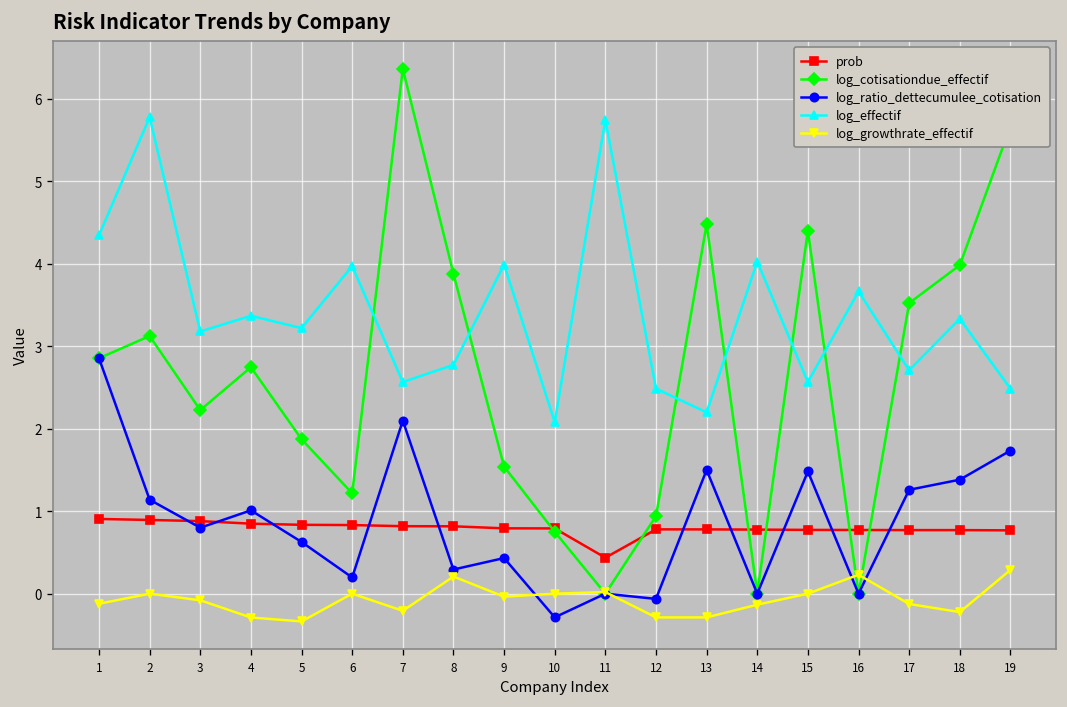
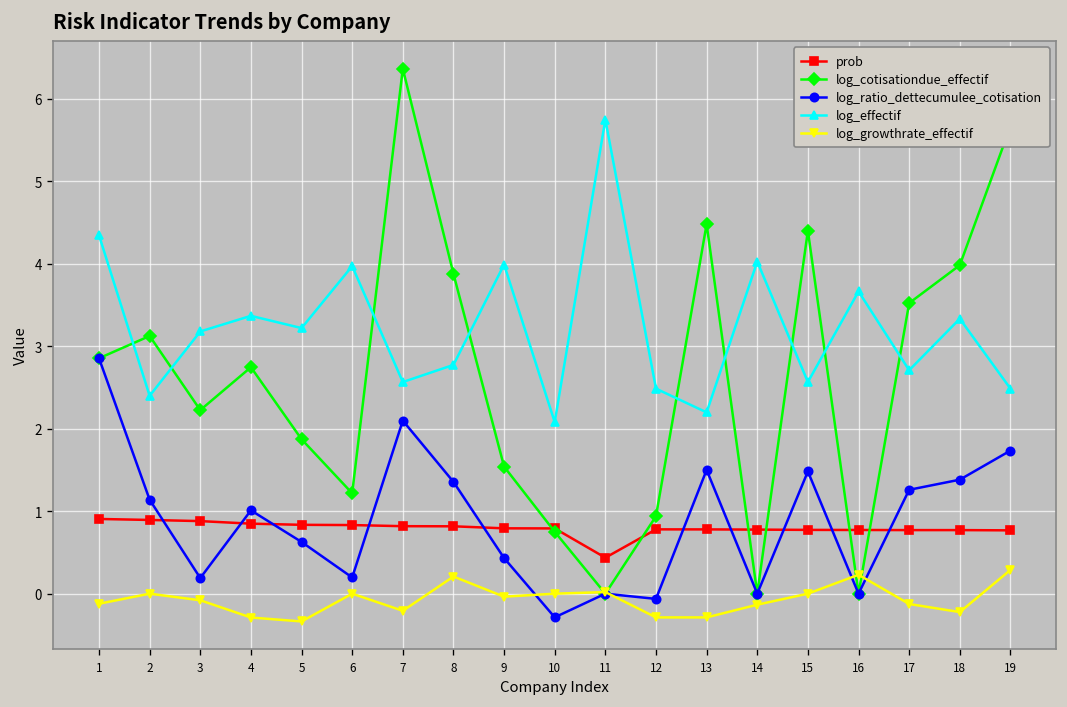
log_effectif, 2: 5.8 -> 2.4
log_ratio_dettecumulee_cotisation, 3: 0.8 -> 0.2
log_ratio_dettecumulee_cotisation, 8: 0.3 -> 1.4
